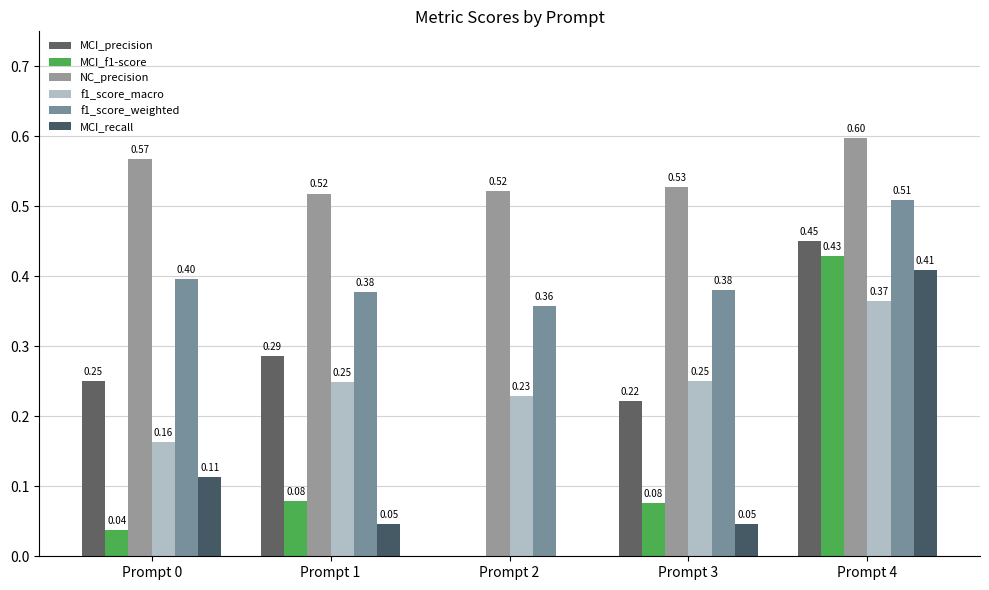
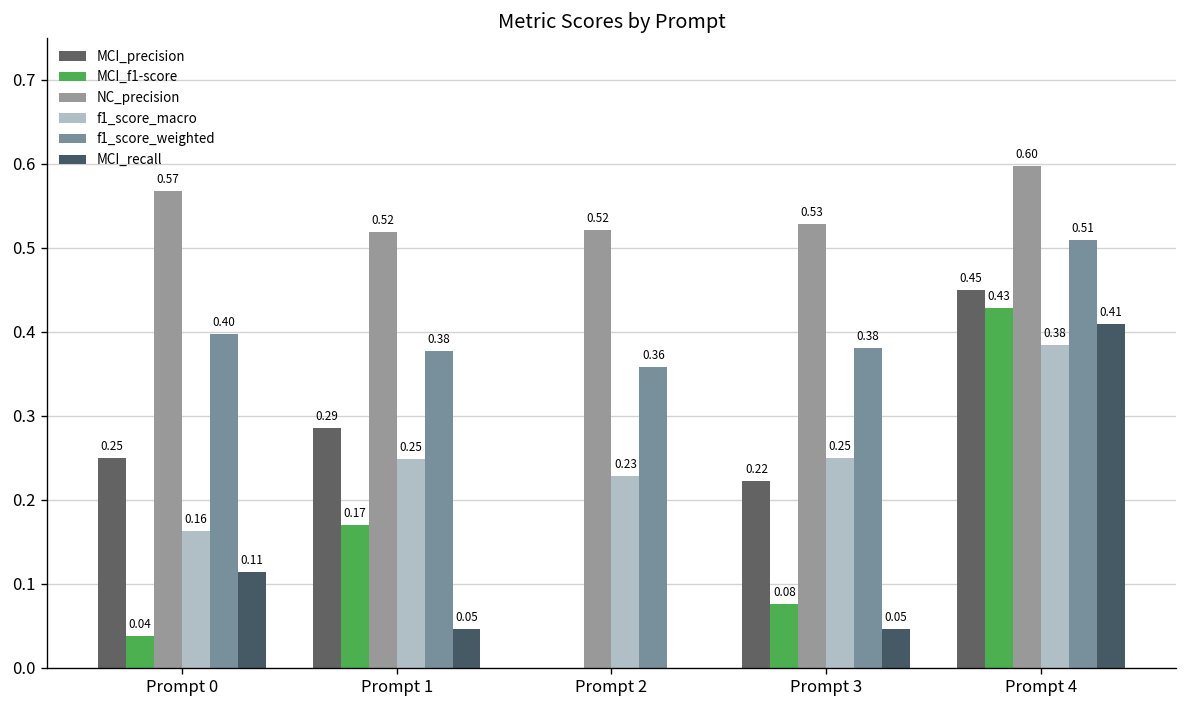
MCI_f1-score, Prompt 1: 0.08 -> 0.17
f1_score_macro, Prompt 4: 0.37 -> 0.38
